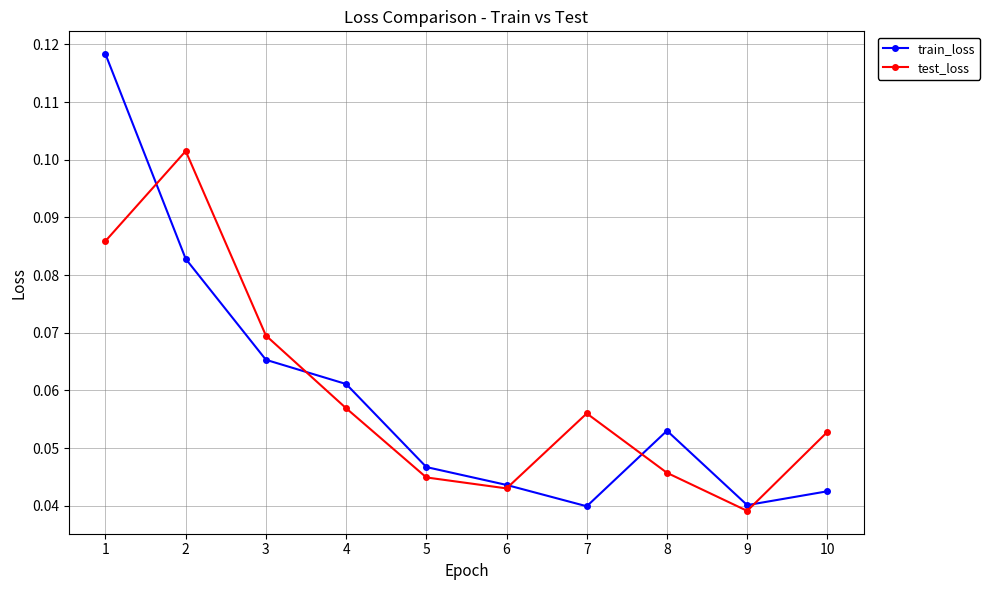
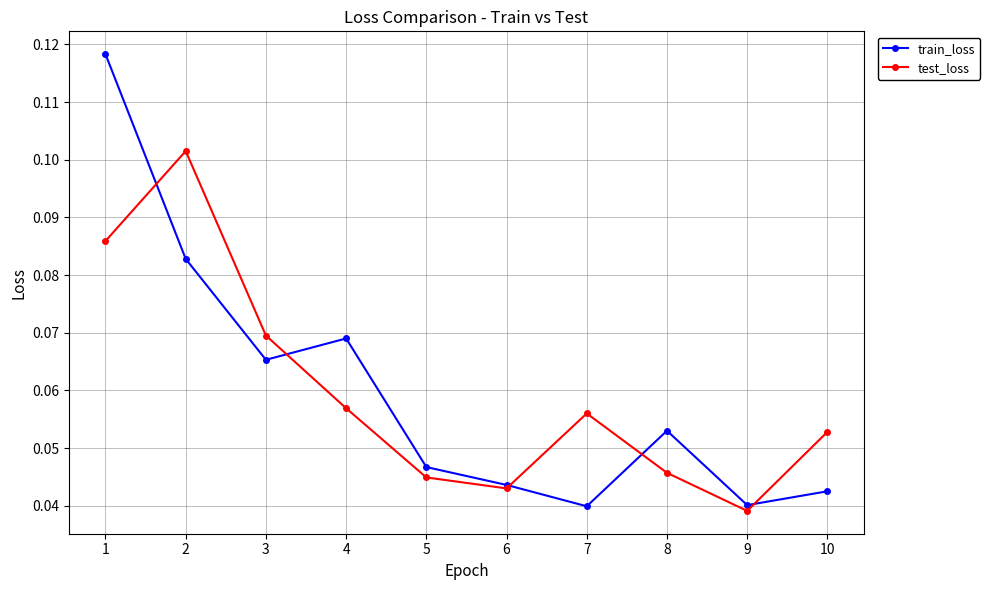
train_loss, 4: 0.061 -> 0.069
